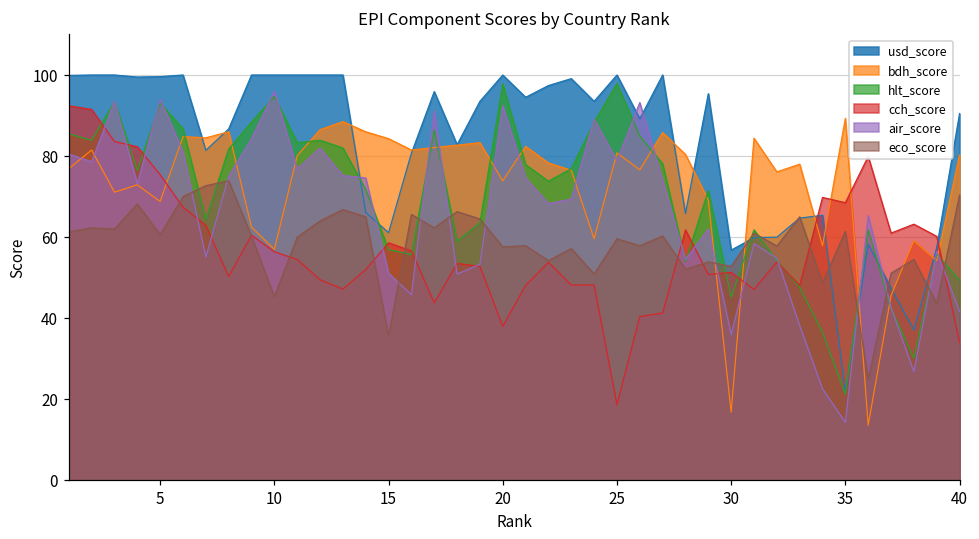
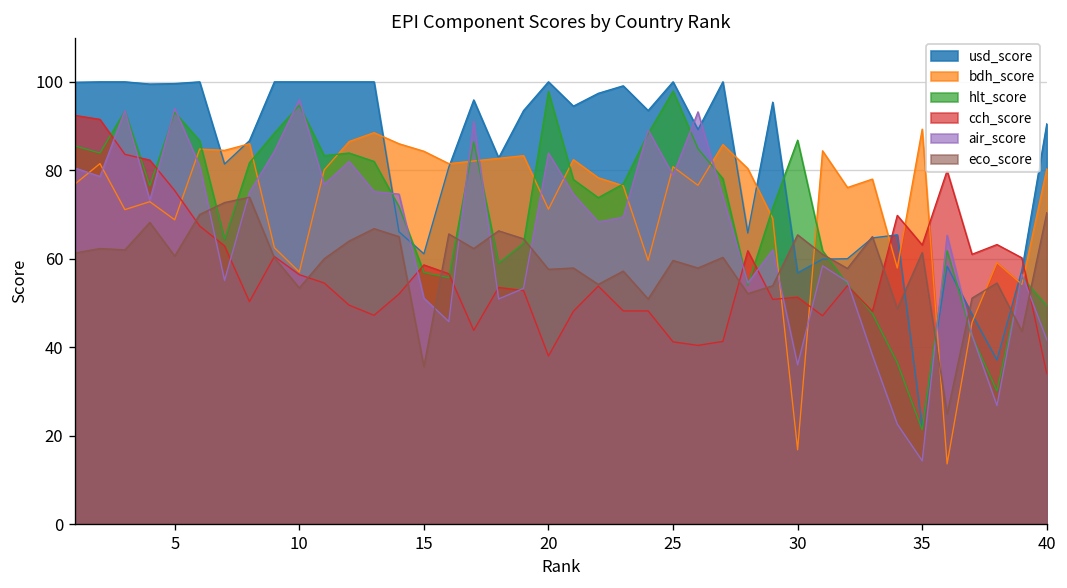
eco_score, 10: 45 -> 53
bdh_score, 20: 74 -> 71
air_score, 20: 92 -> 84
cch_score, 25: 19 -> 41
hlt_score, 30: 45 -> 87
eco_score, 30: 53 -> 65
cch_score, 35: 69 -> 63
